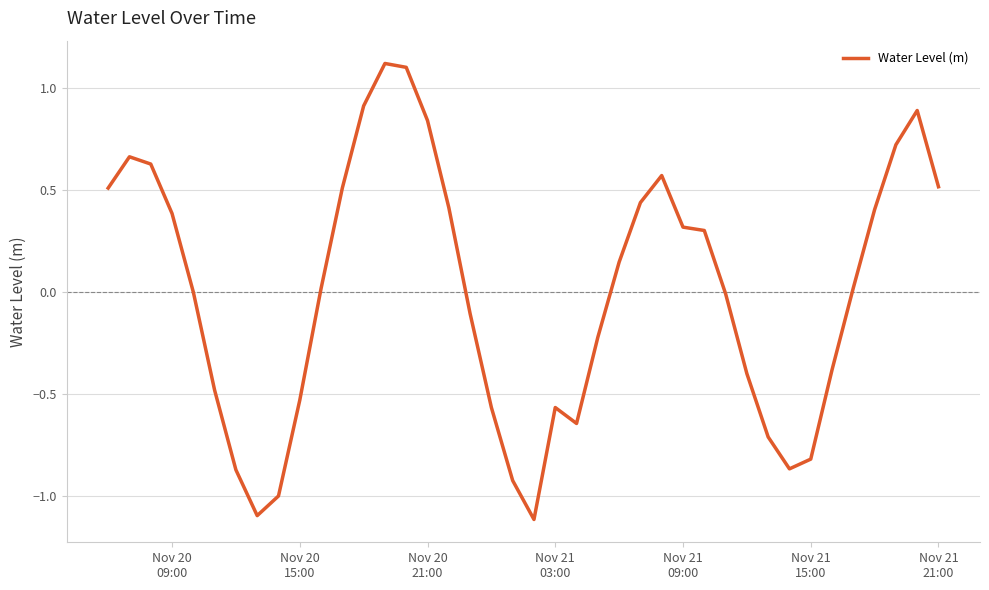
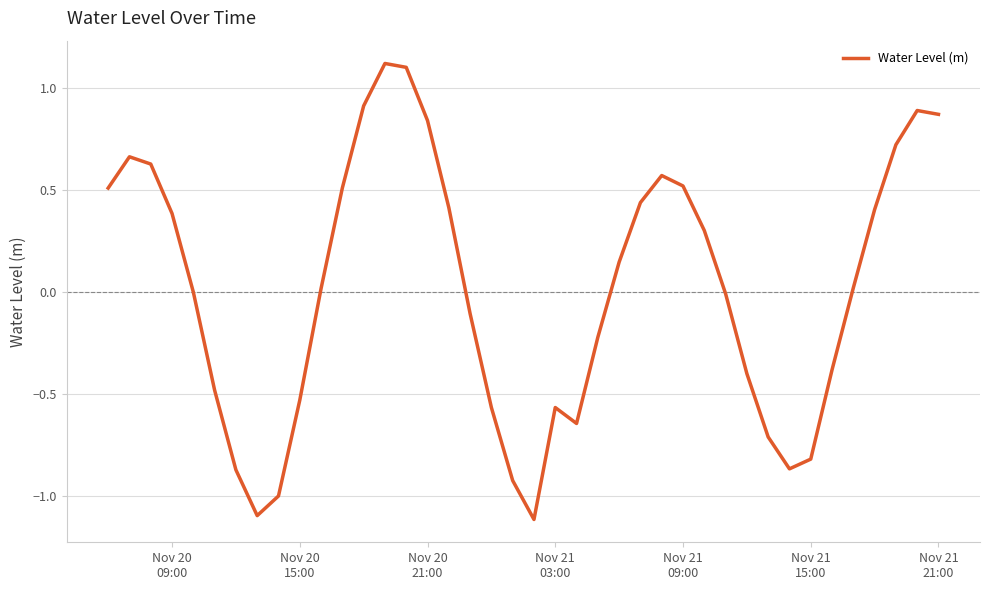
Nov 21 09:00: 0.32 -> 0.52
Nov 21 21:00: 0.52 -> 0.87
